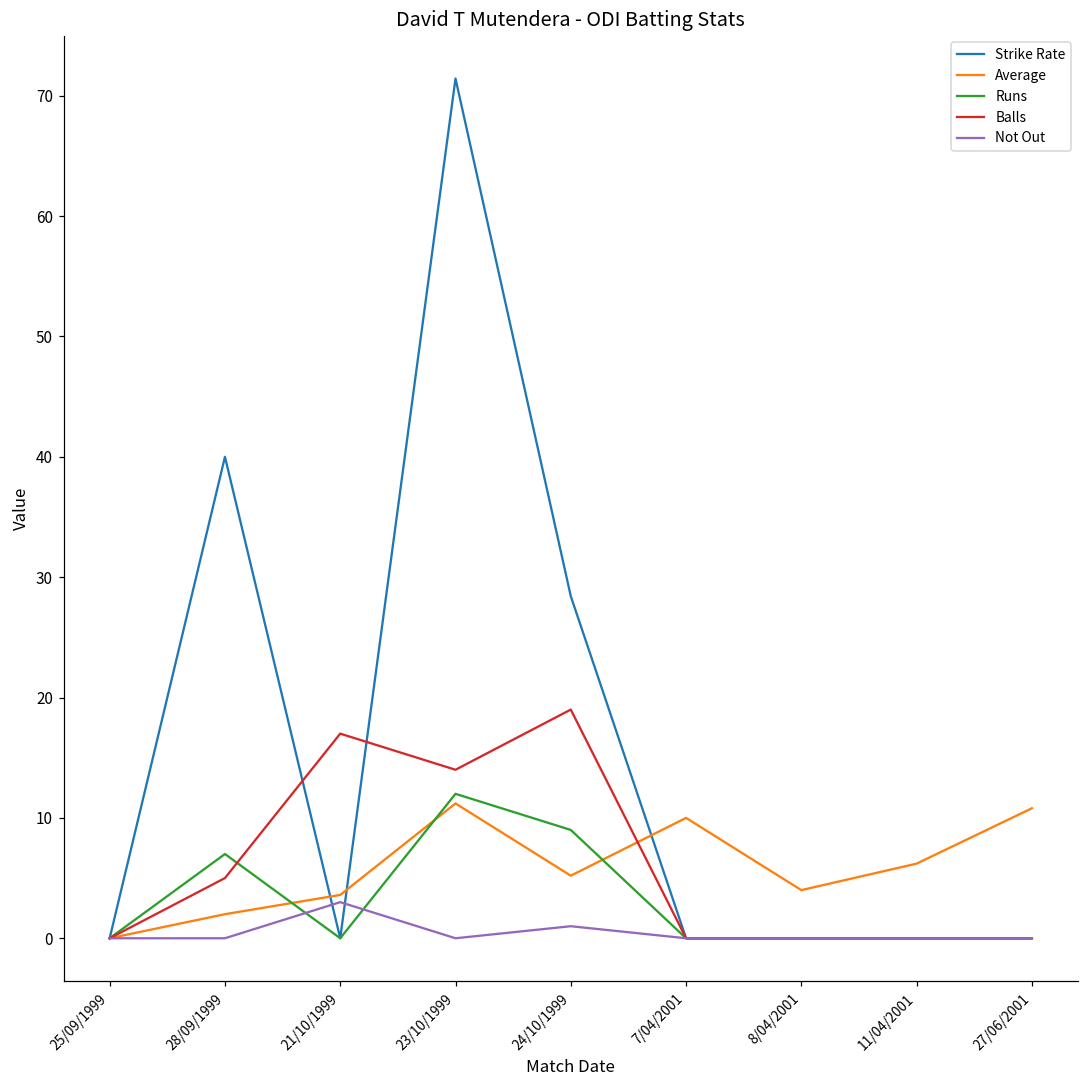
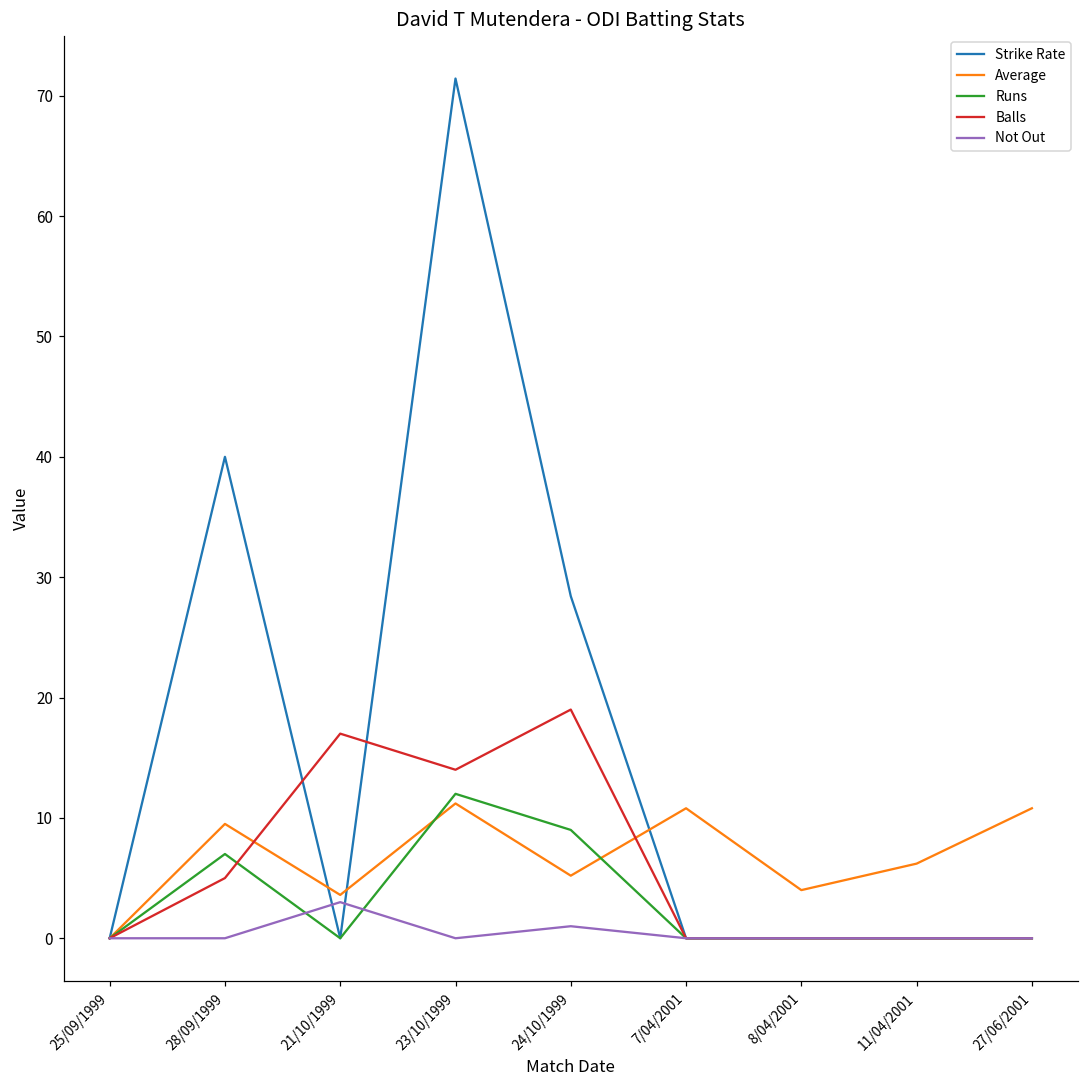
Average, 28/09/1999: 2.0 -> 9.5
Average, 7/04/2001: 10.0 -> 10.8
